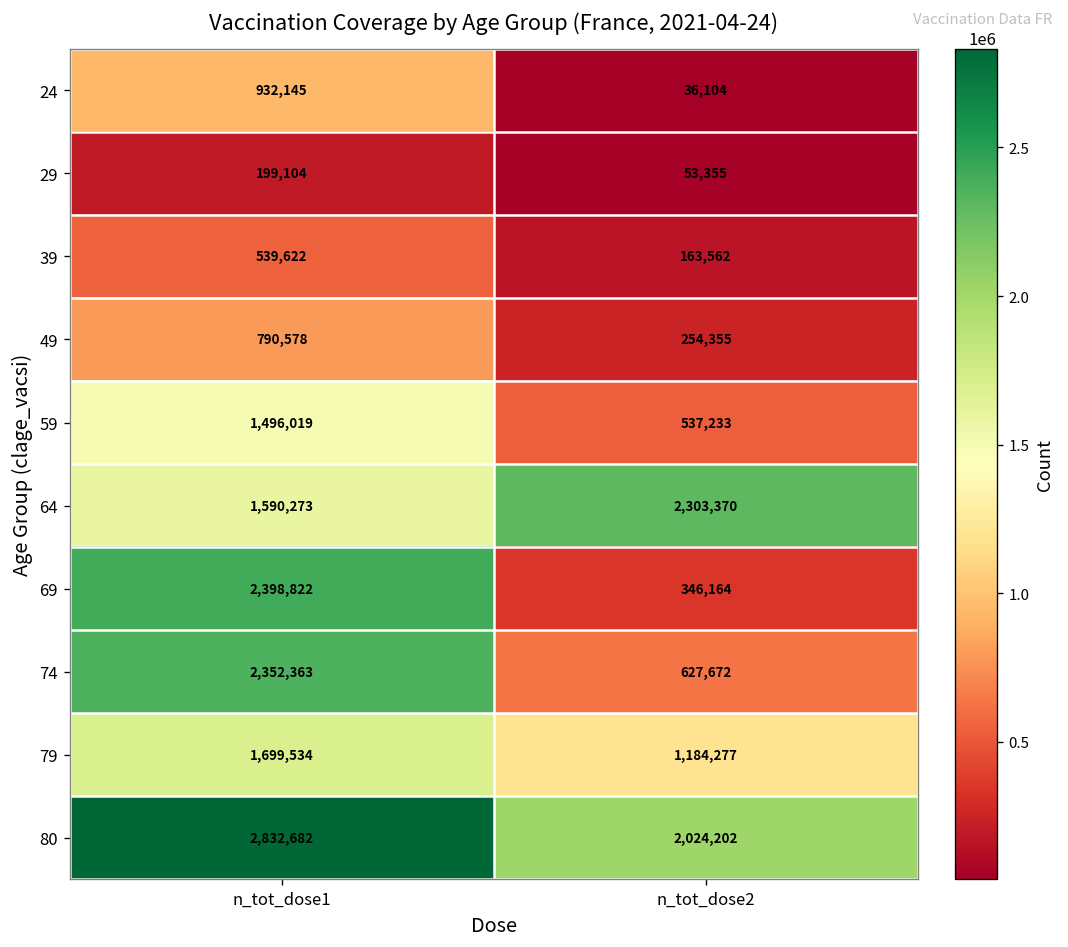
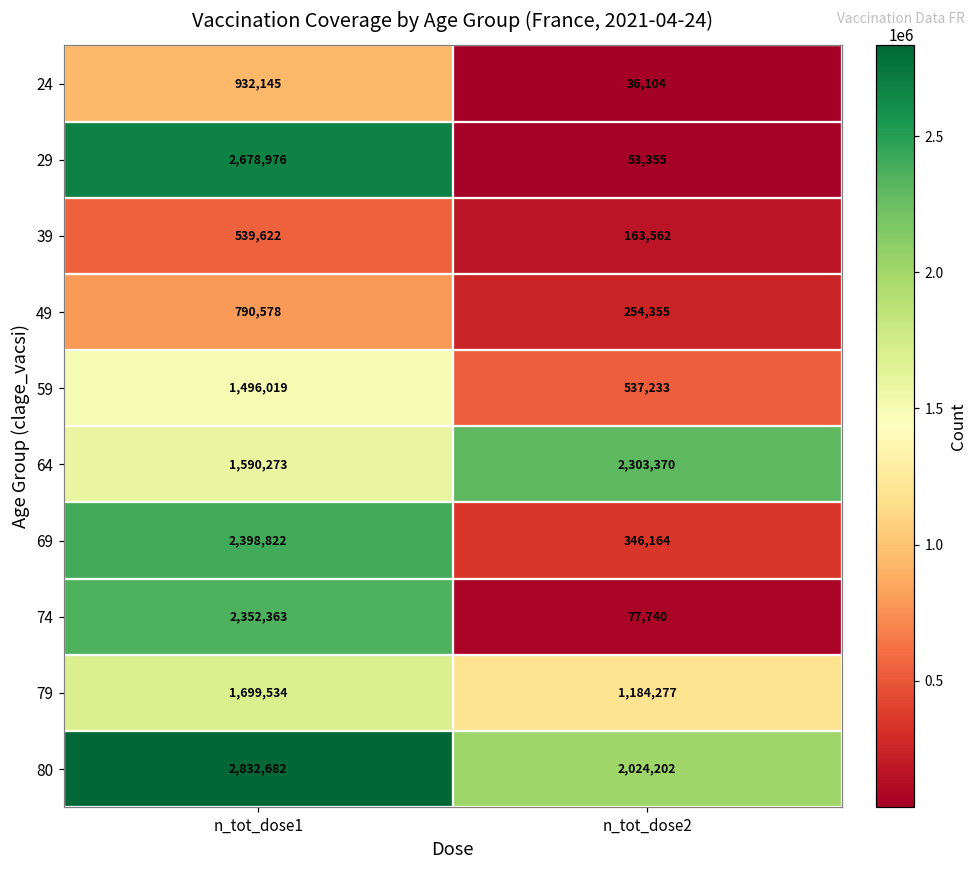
29, n_tot_dose1: 199,104 -> 2,678,976
74, n_tot_dose2: 627,672 -> 77,740
